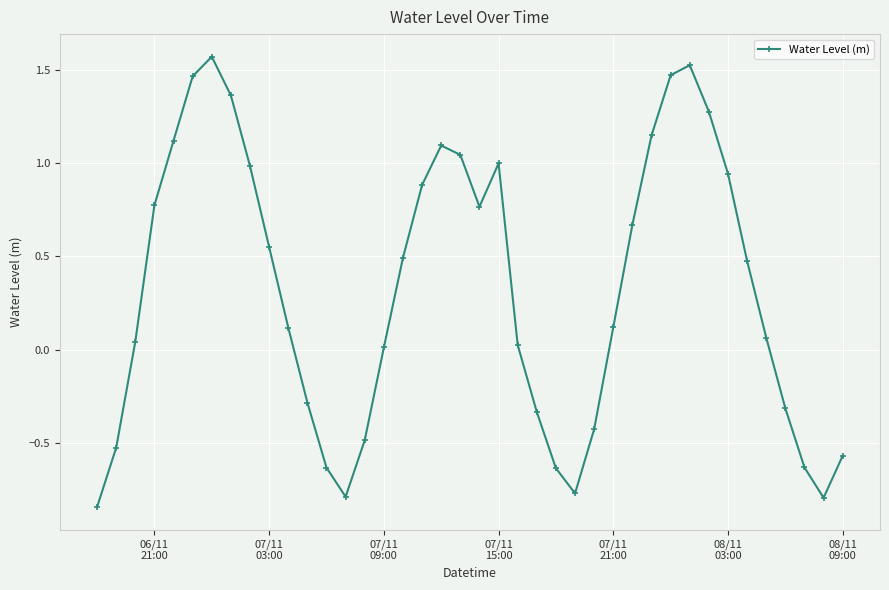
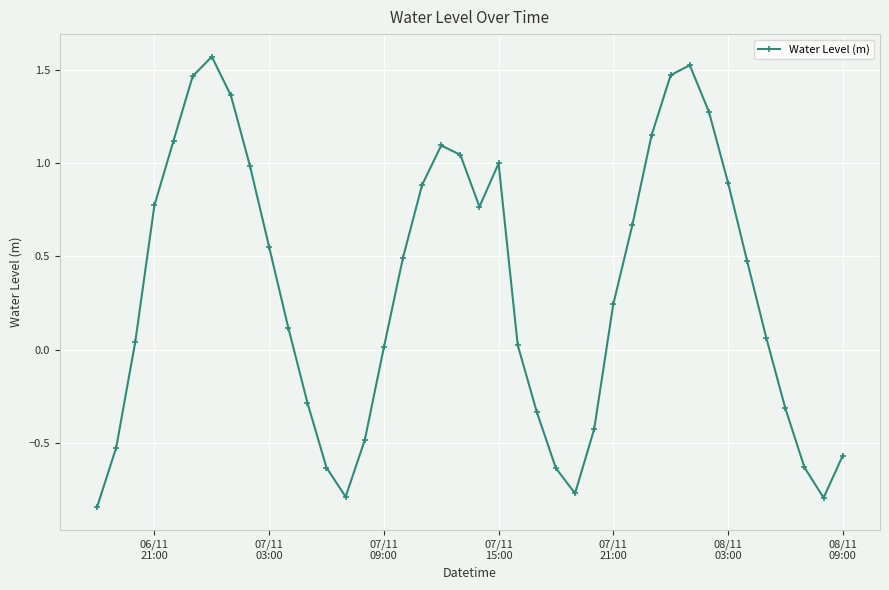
07/11 21:00: 0.12 -> 0.24
08/11 03:00: 0.94 -> 0.90
